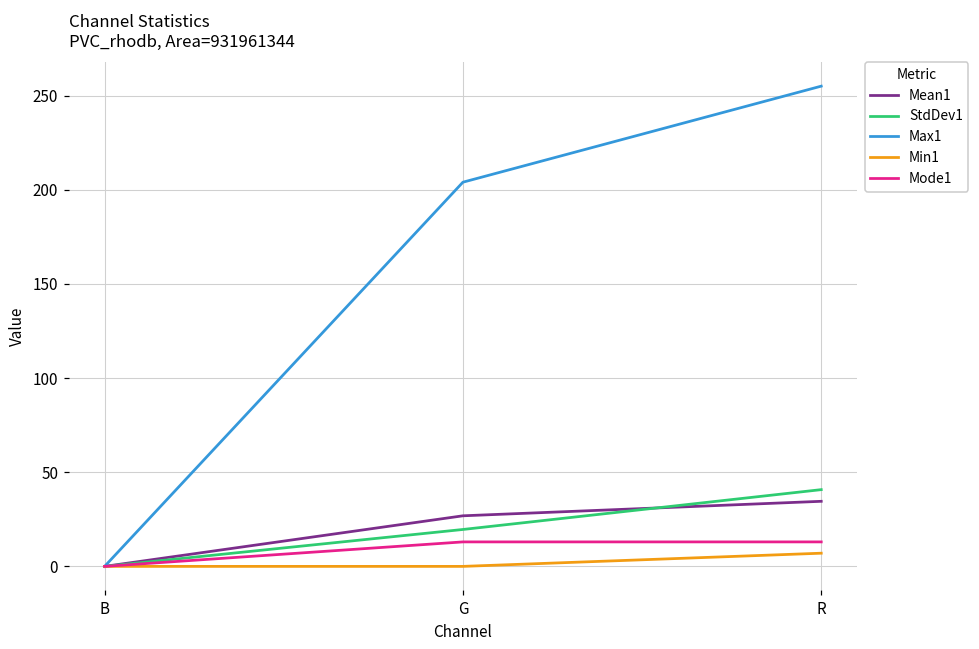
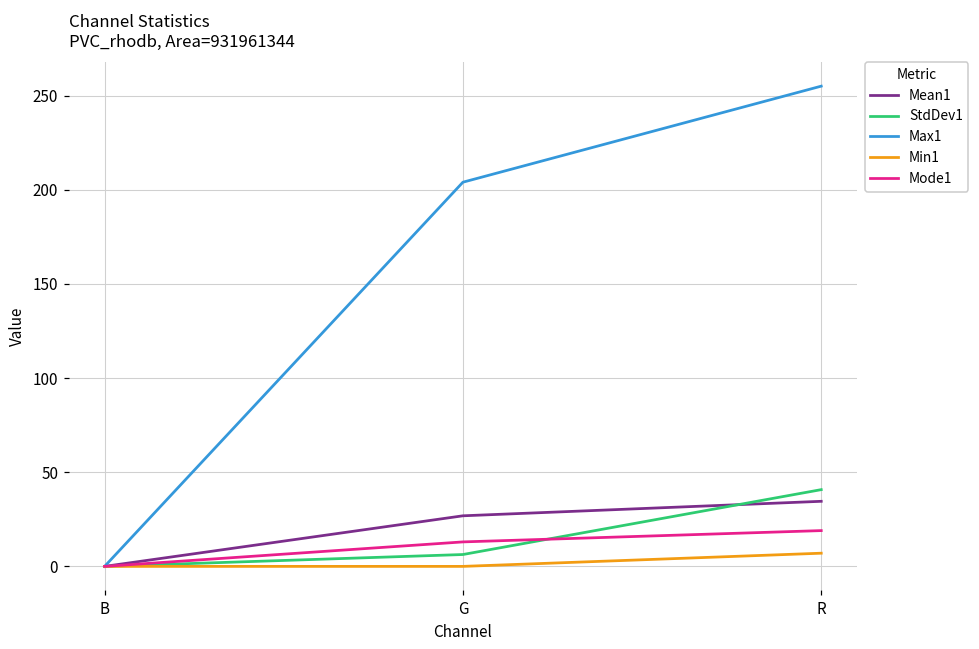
StdDev1, G: 20 -> 6
Mode1, R: 13 -> 19
